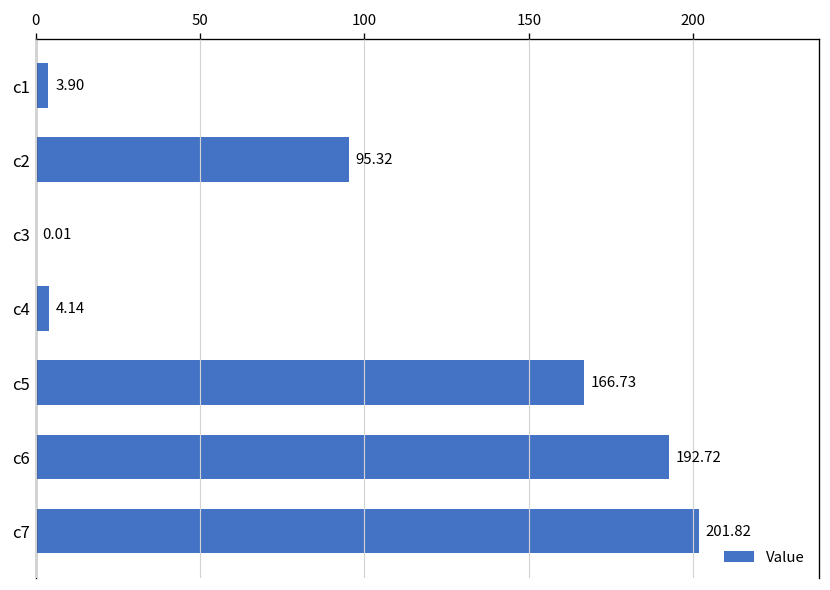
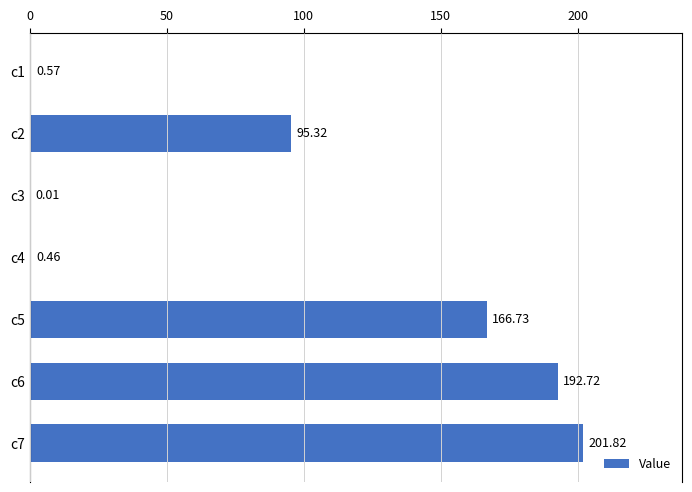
c1: 3.90 -> 0.57
c4: 4.14 -> 0.46
